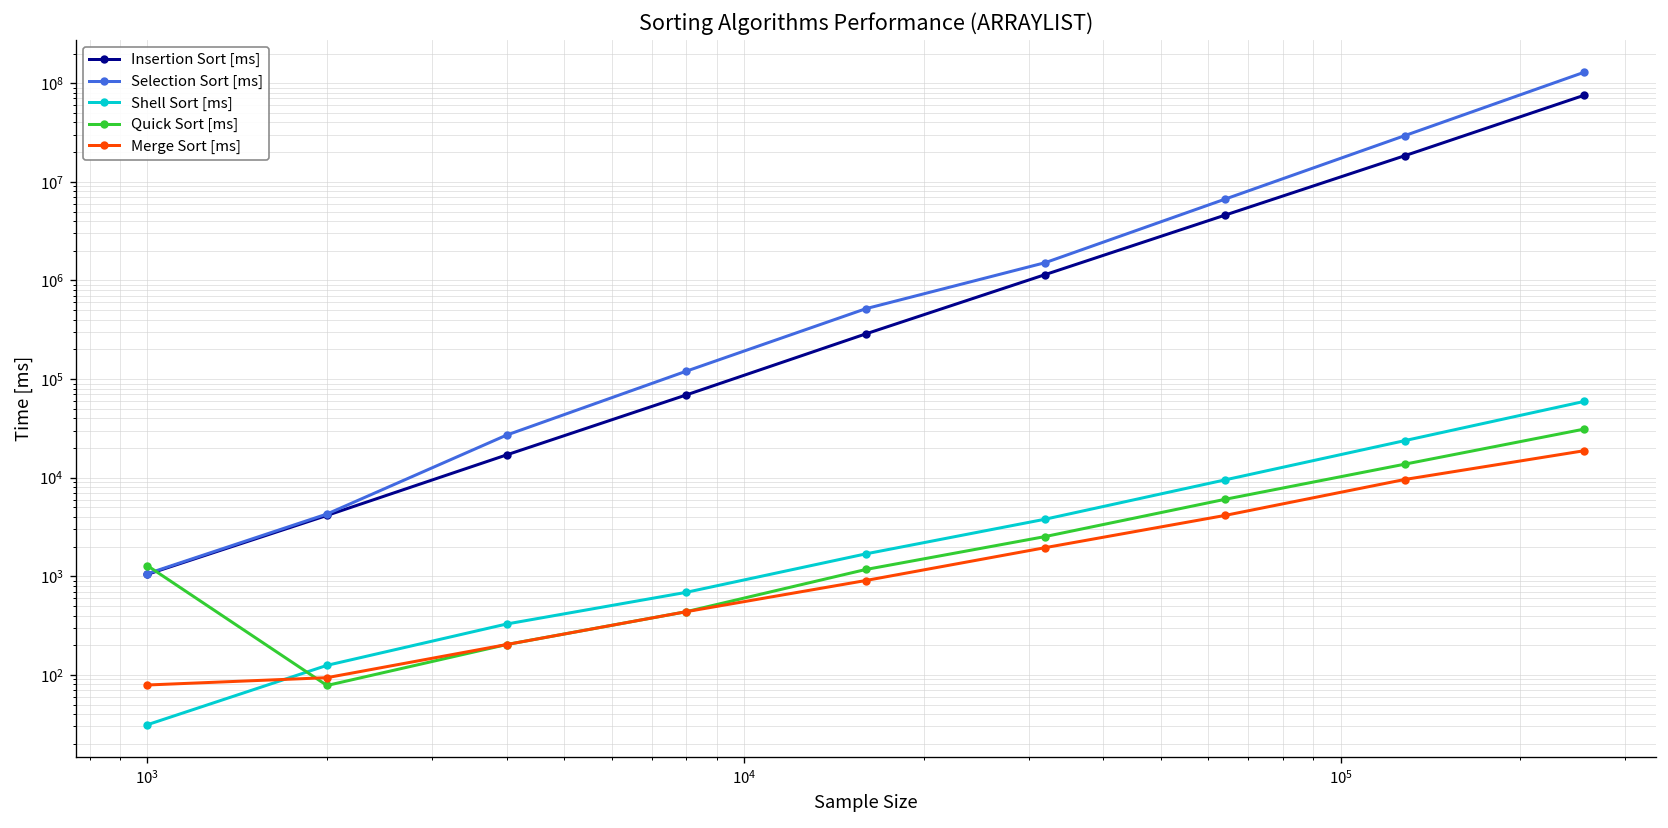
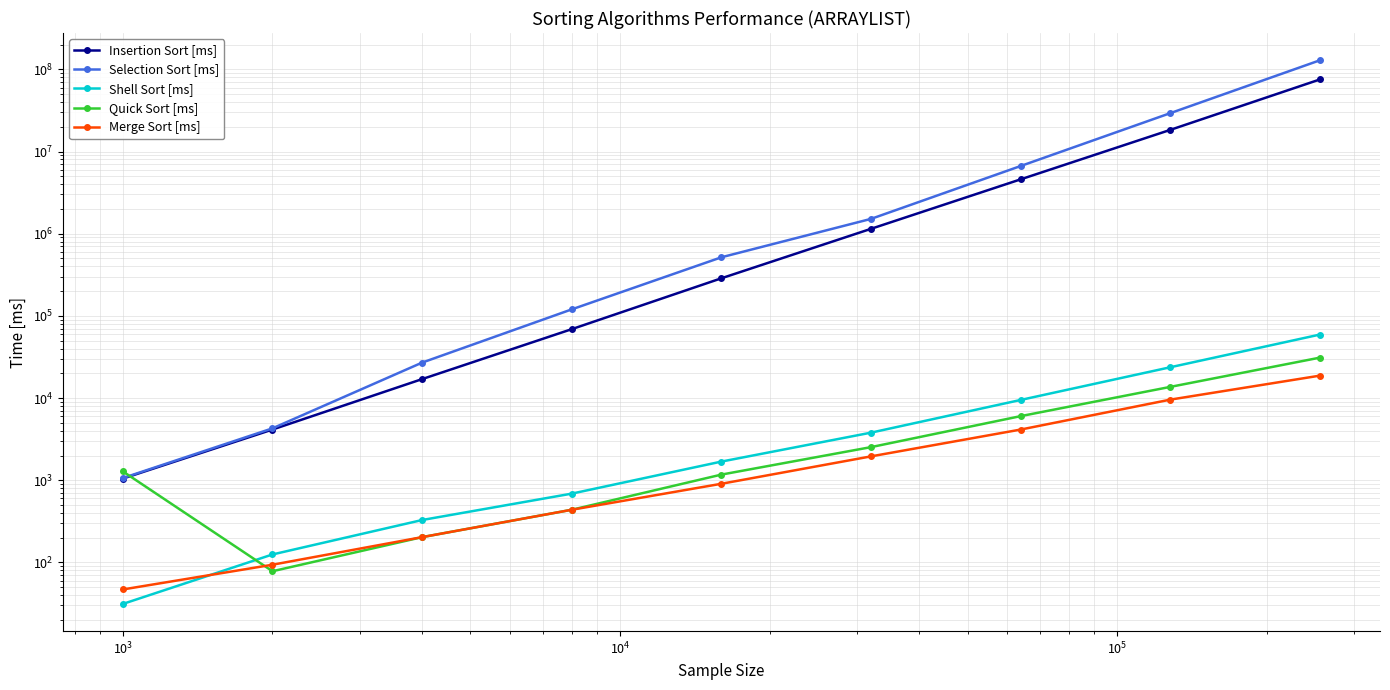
Merge Sort [ms], 10^3: 80 -> 50
